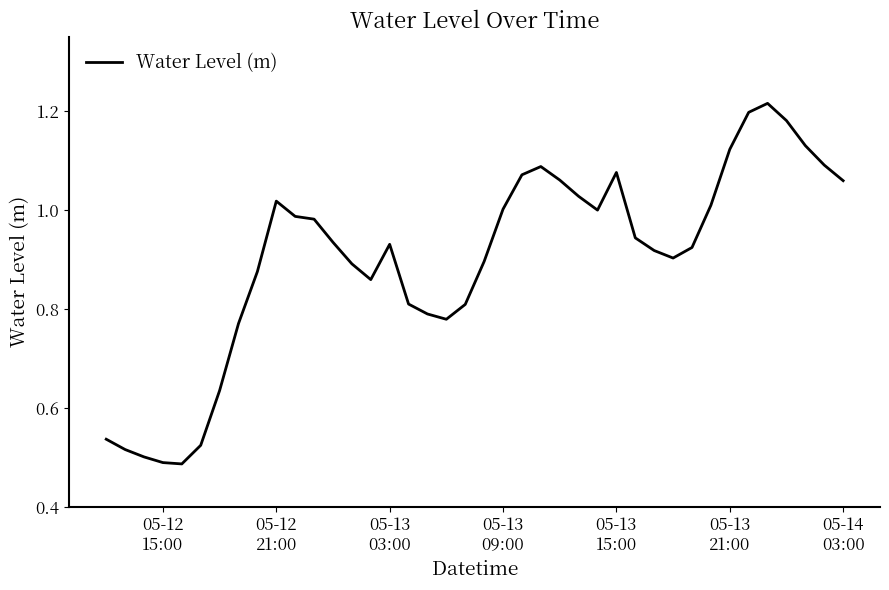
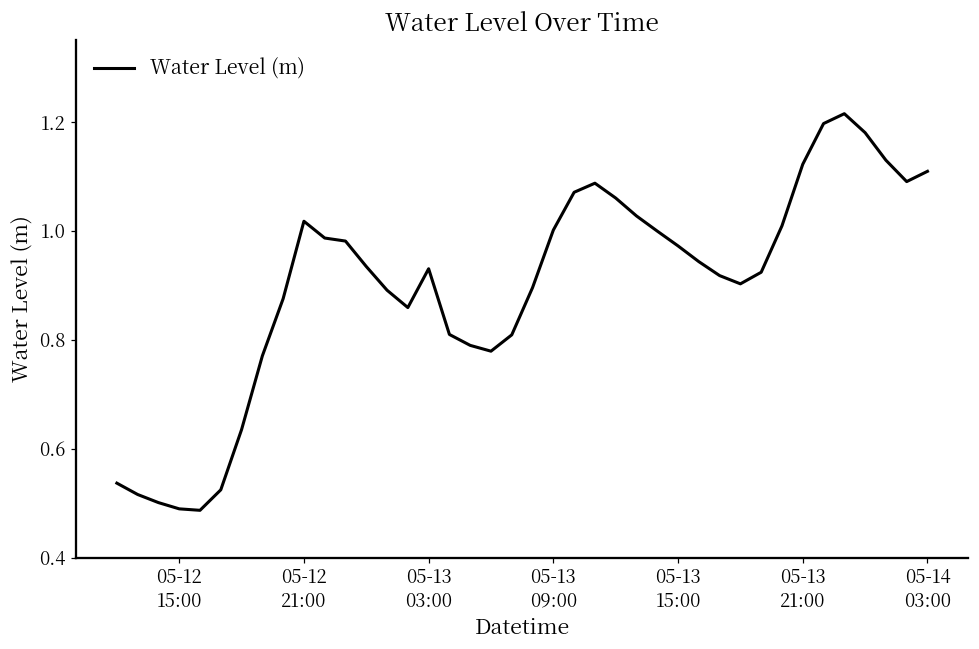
05-13 15:00: 1.08 -> 0.97
05-14 03:00: 1.06 -> 1.11
